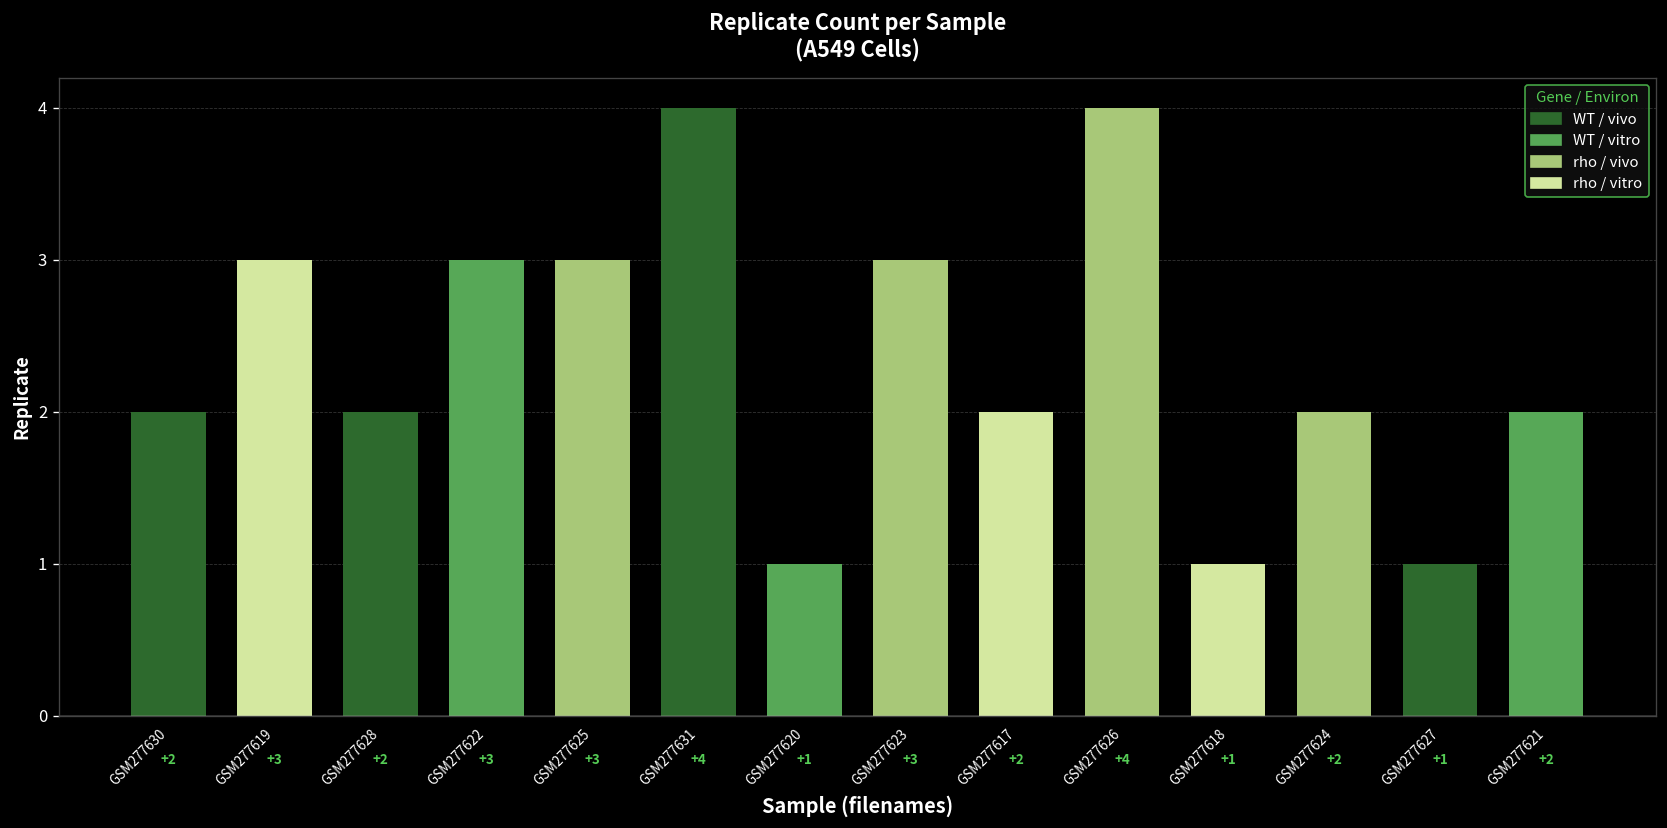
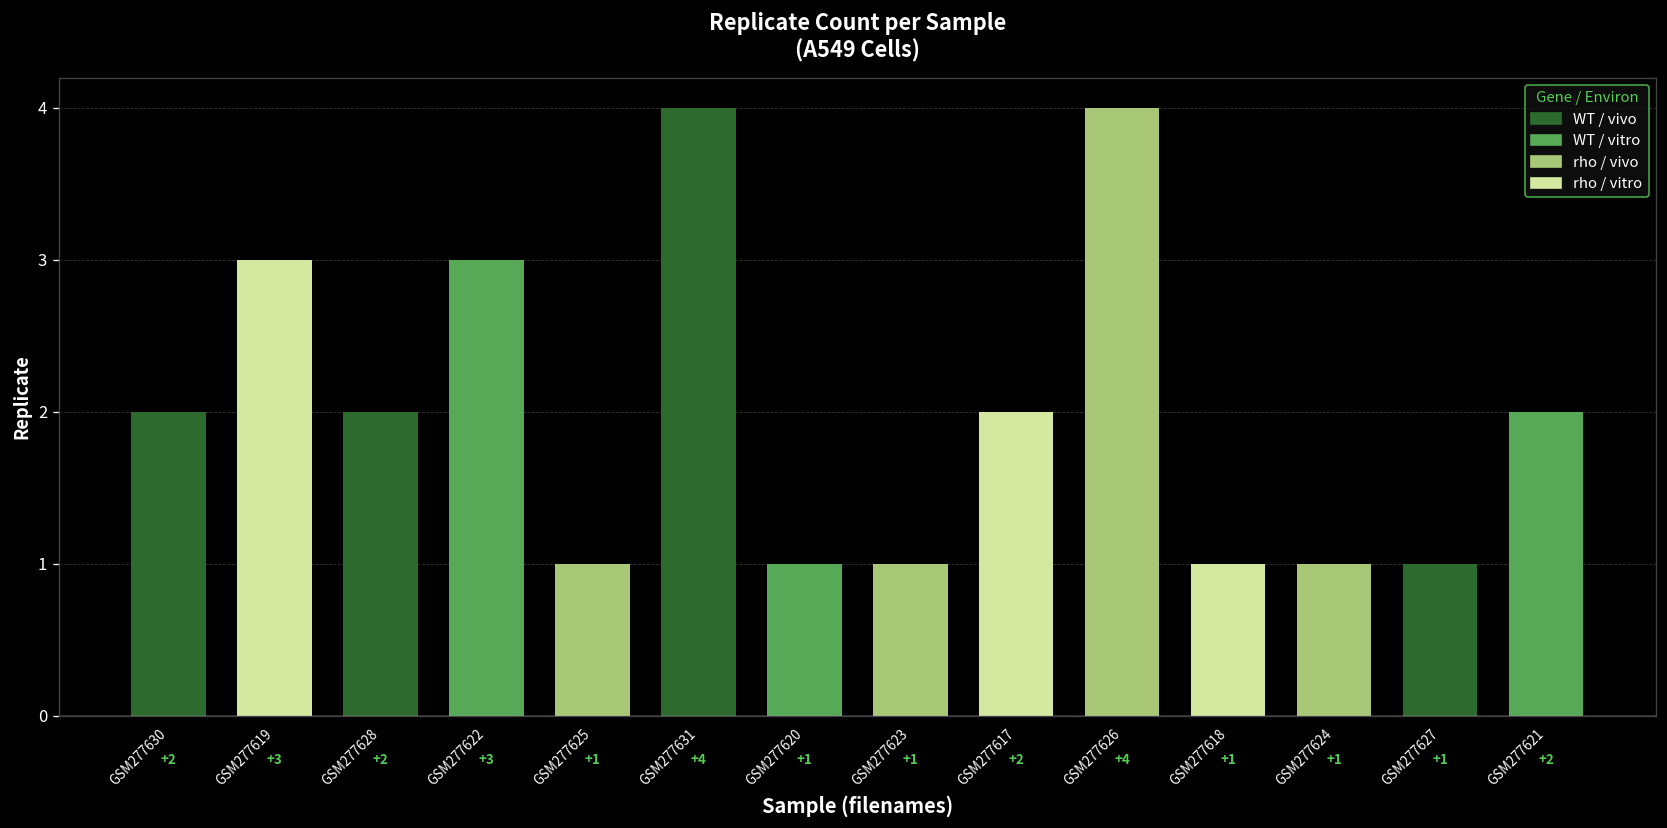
GSM277625: +3 -> +1
GSM277623: +3 -> +1
GSM277624: +2 -> +1
